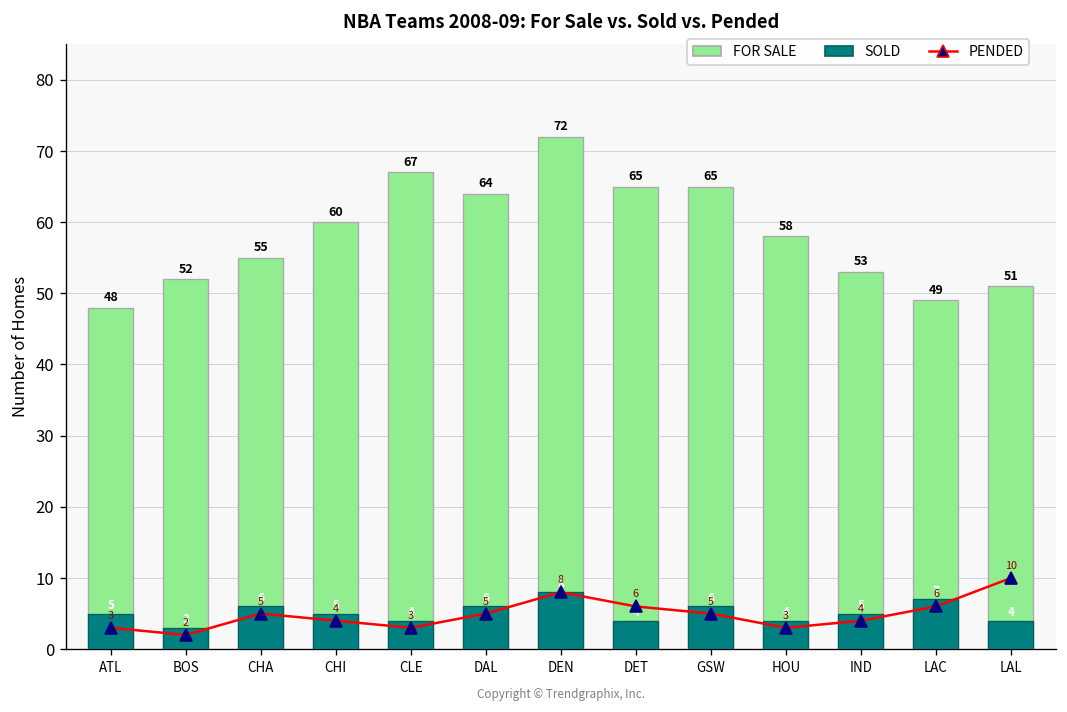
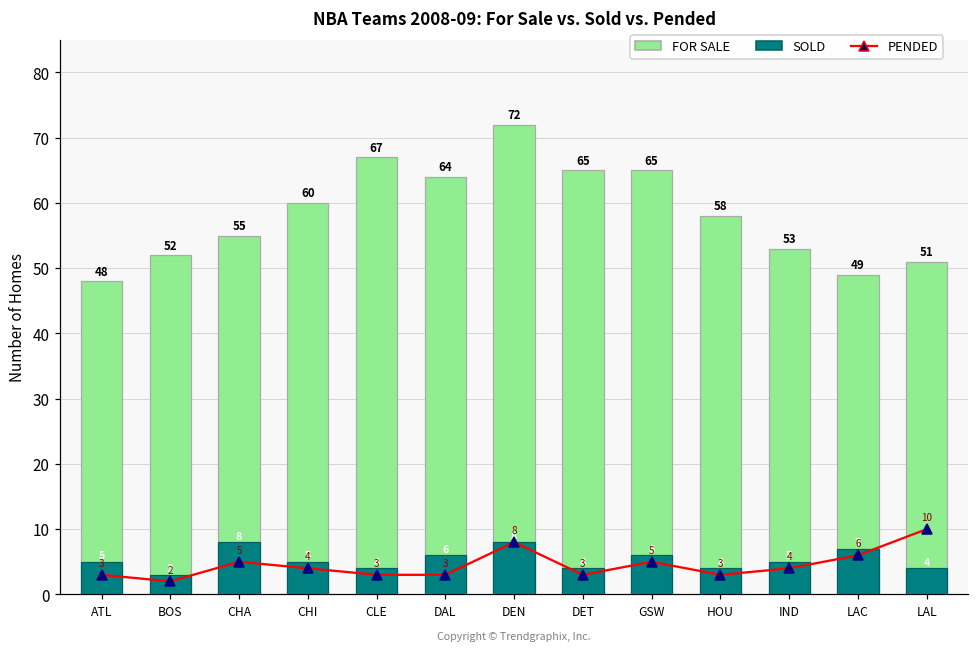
SOLD, CHA: 6 -> 8
PENDED, DAL: 5 -> 3
PENDED, DET: 6 -> 3
